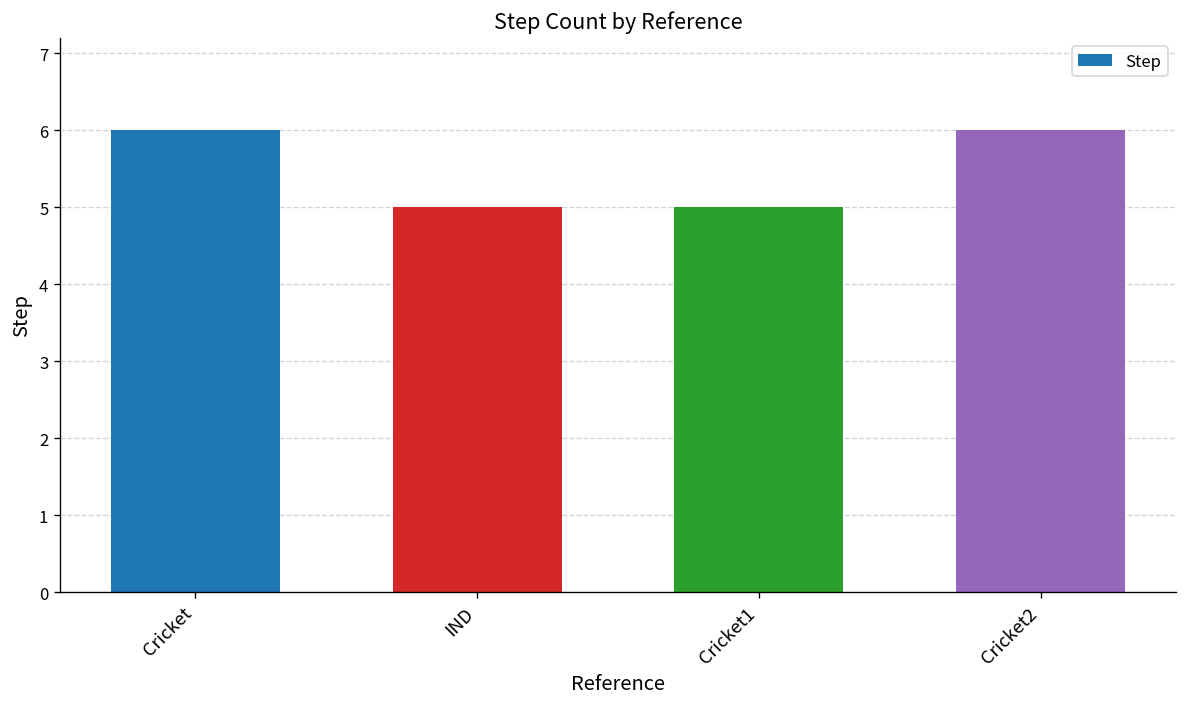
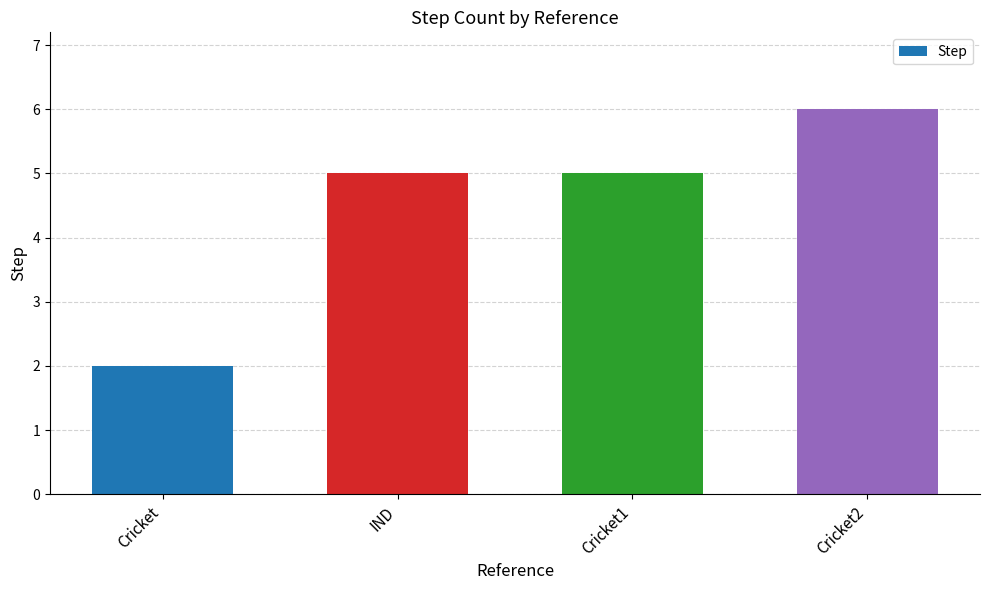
Cricket: 6 -> 2
